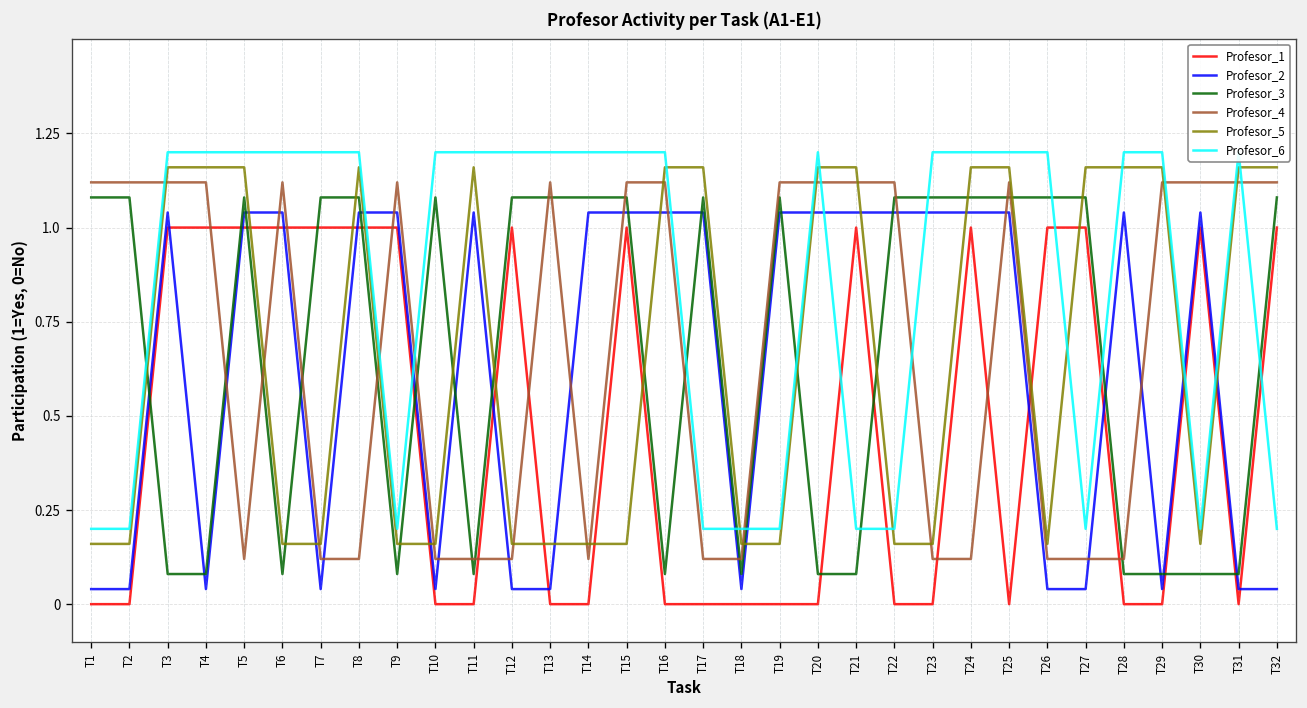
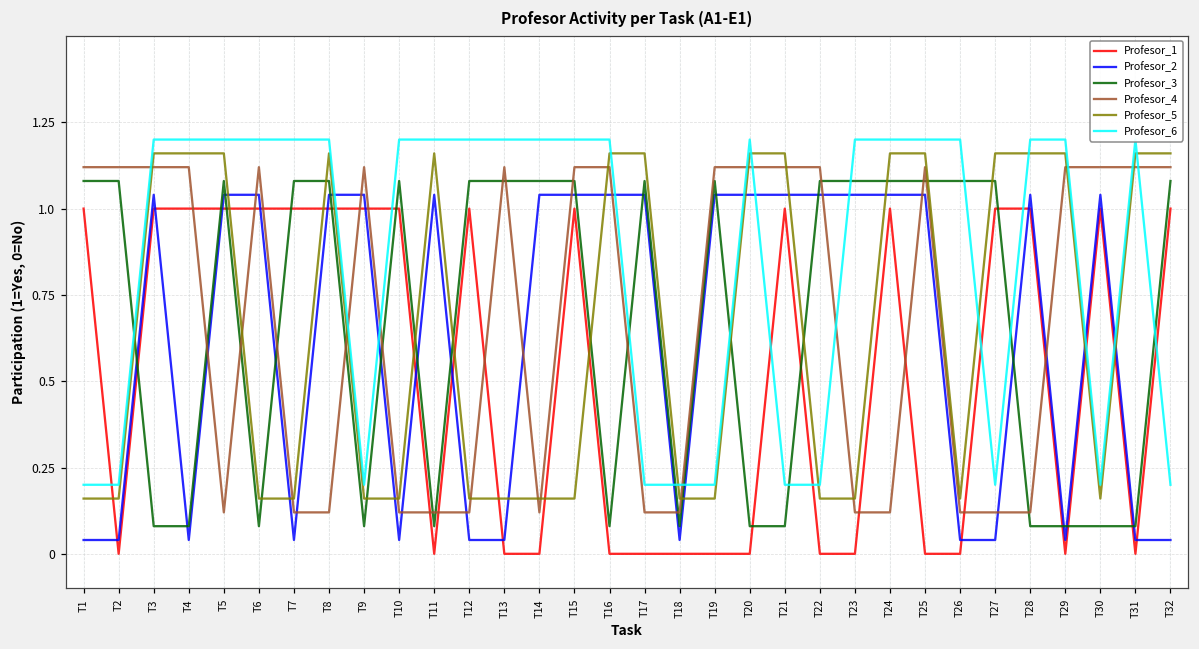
Profesor_1, T1: 0 -> 1
Profesor_1, T10: 0 -> 1
Profesor_1, T26: 1 -> 0
Profesor_1, T28: 0 -> 1
